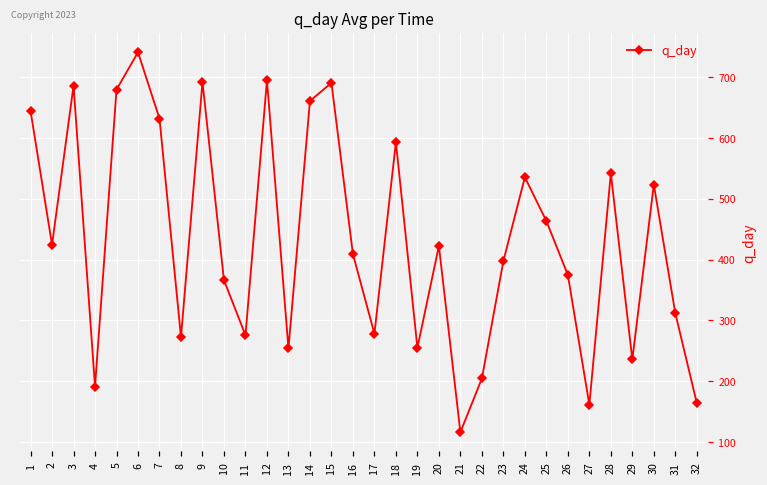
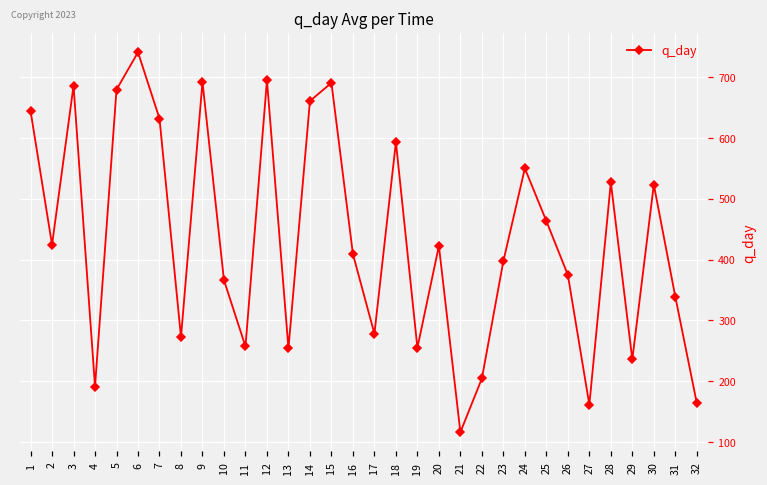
11: 280 -> 260
24: 540 -> 550
28: 540 -> 530
31: 310 -> 340
